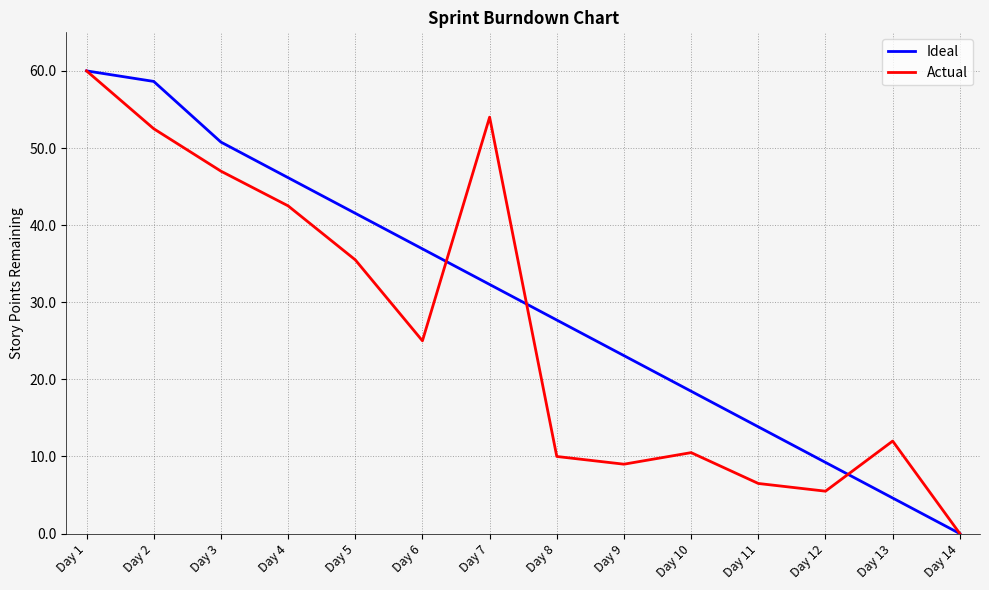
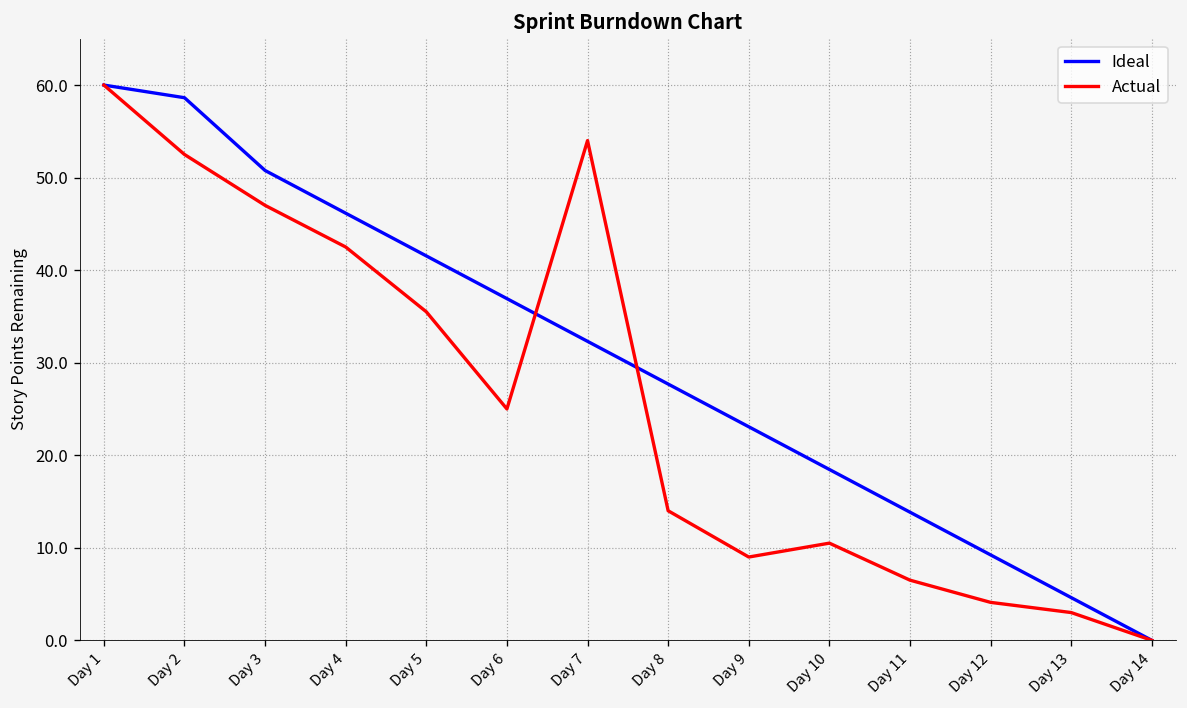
Actual, Day 8: 10 -> 14
Actual, Day 12: 6 -> 4
Actual, Day 13: 12 -> 3
